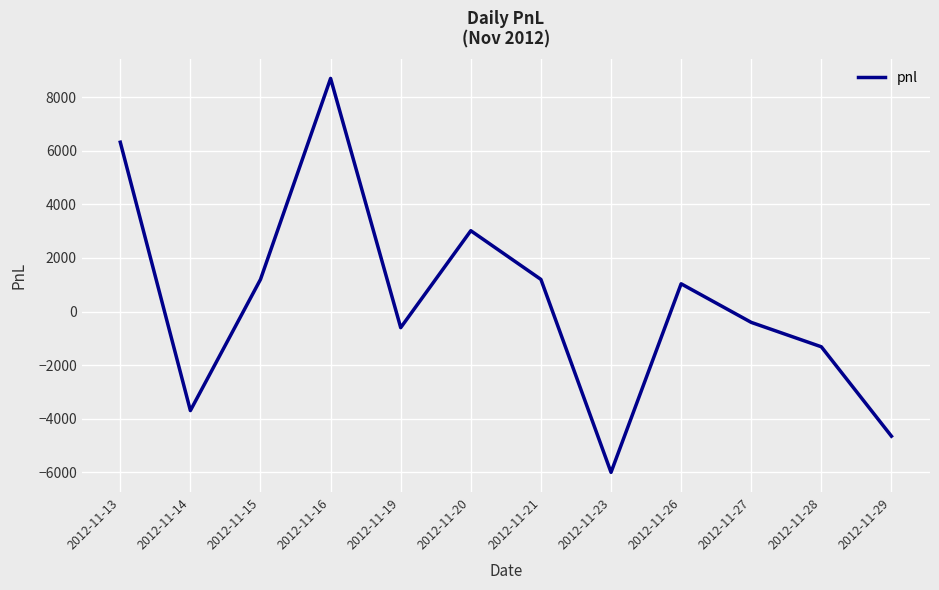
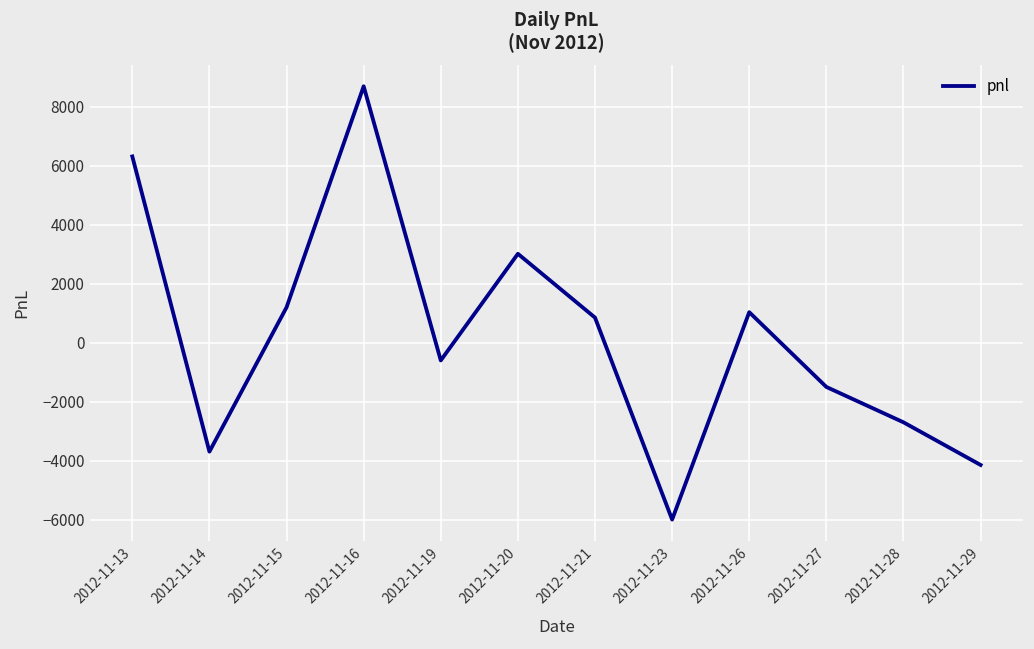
2012-11-21: 1200 -> 900
2012-11-27: -400 -> -1500
2012-11-28: -1300 -> -2700
2012-11-29: -4700 -> -4100
